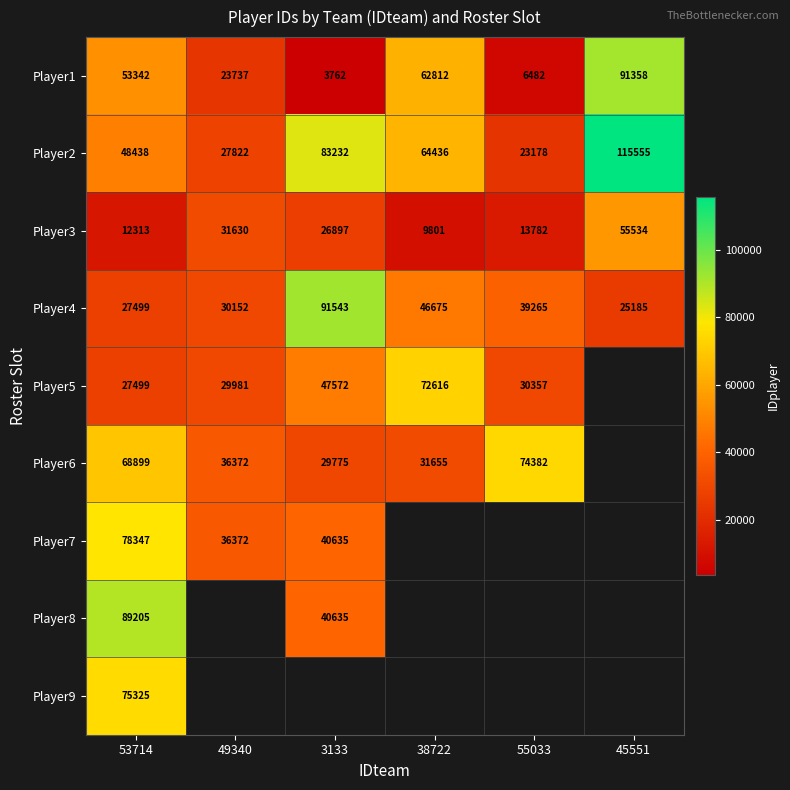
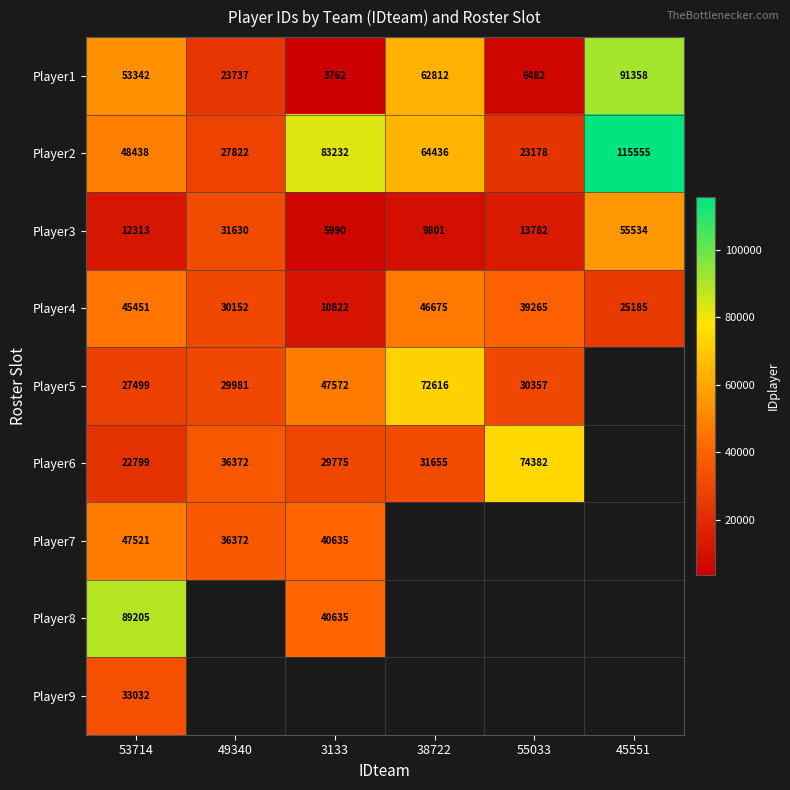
Player3, 3133: 26897 -> 5990
Player4, 53714: 27499 -> 45451
Player4, 3133: 91543 -> 10822
Player6, 53714: 68899 -> 22799
Player7, 53714: 78347 -> 47521
Player9, 53714: 75325 -> 33032
